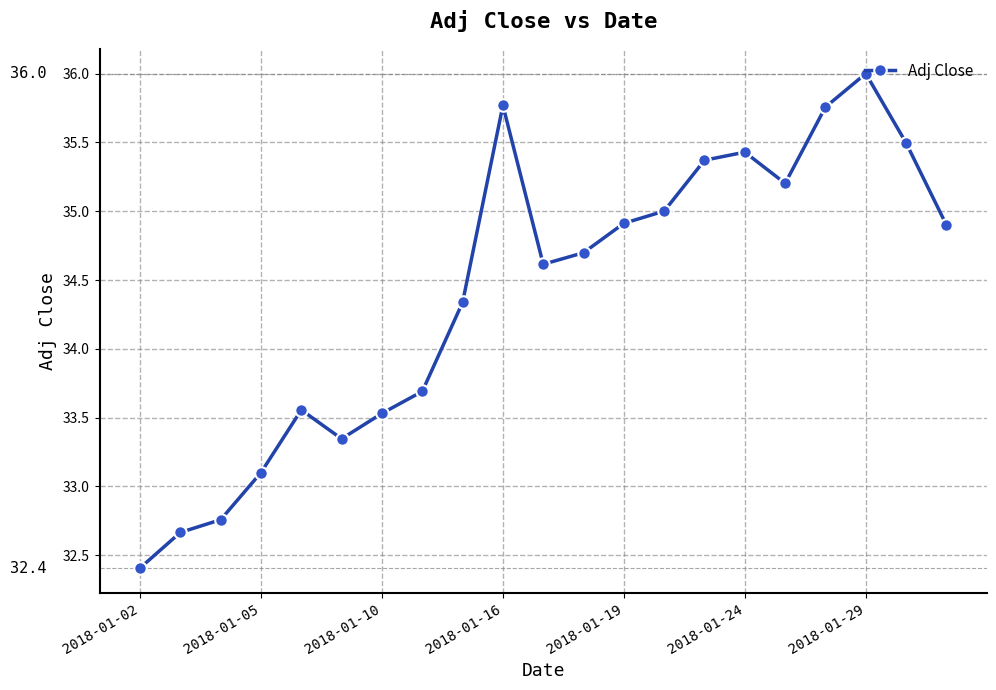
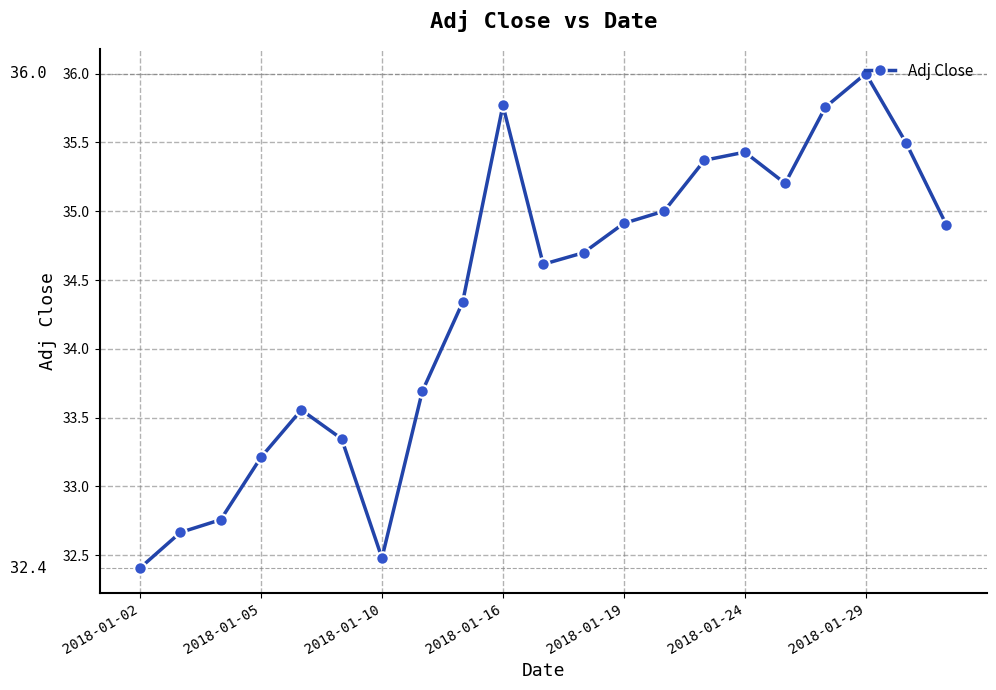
2018-01-05: 33.10 -> 33.21
2018-01-10: 33.53 -> 32.48
